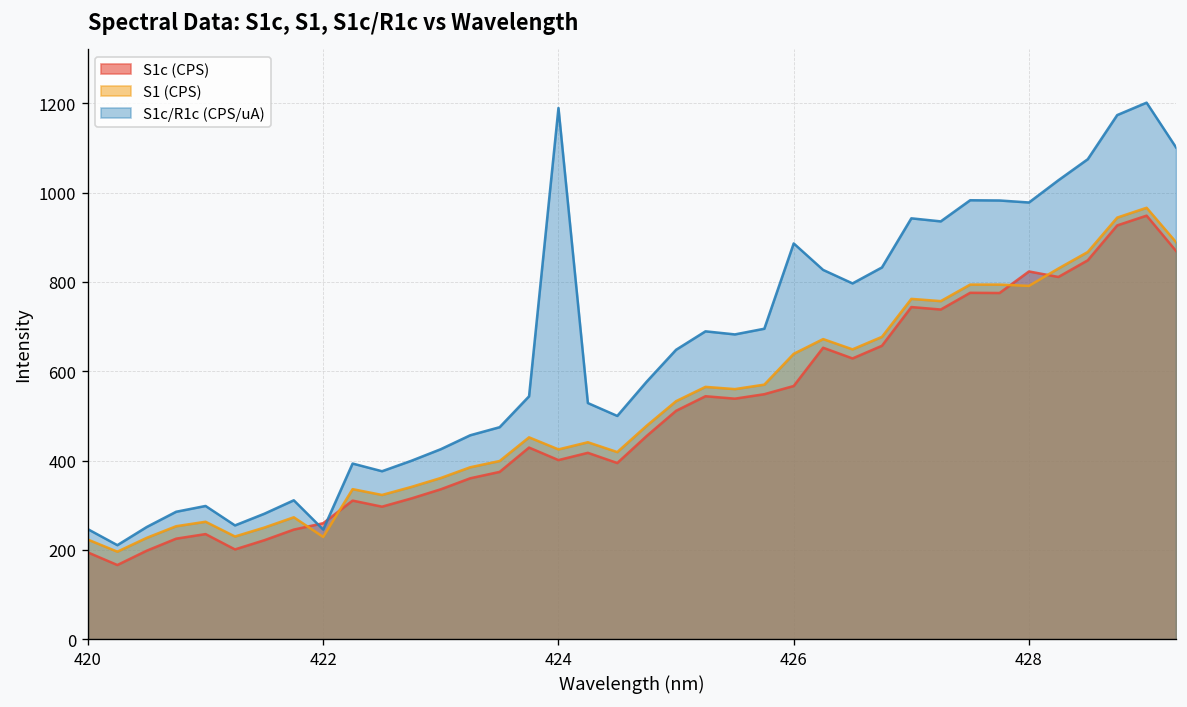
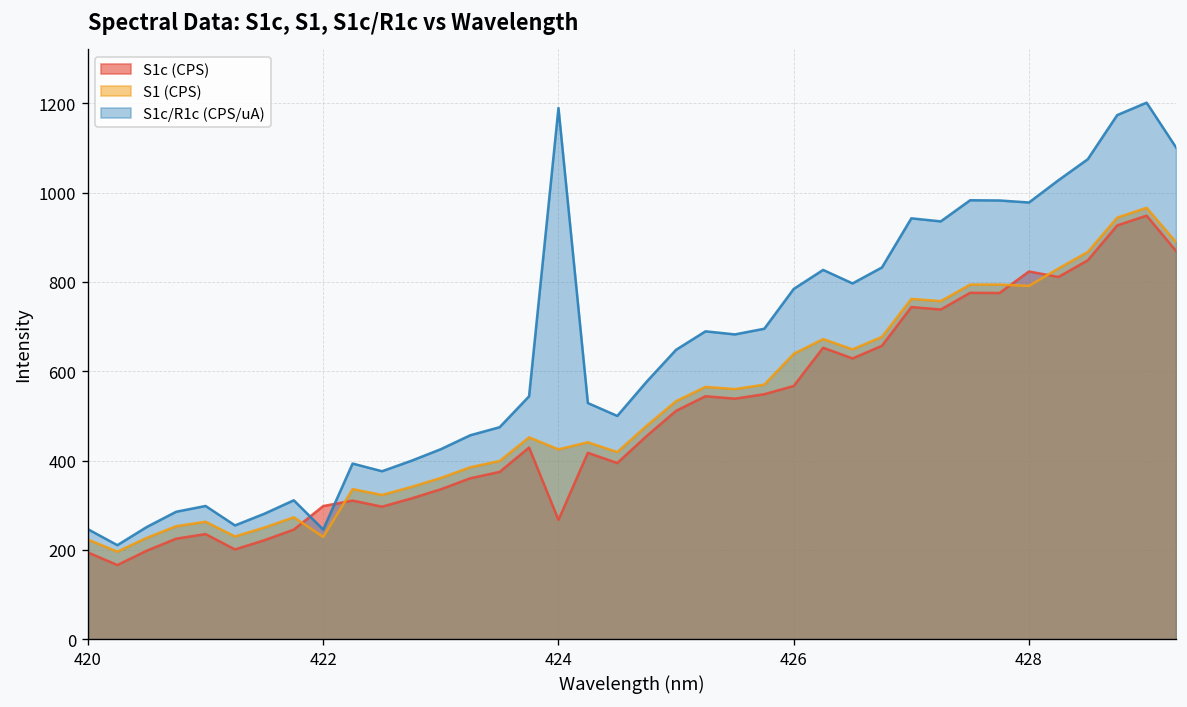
S1c (CPS), 422: 260 -> 300
S1c (CPS), 424: 400 -> 270
S1c/R1c (CPS/uA), 426: 890 -> 780
